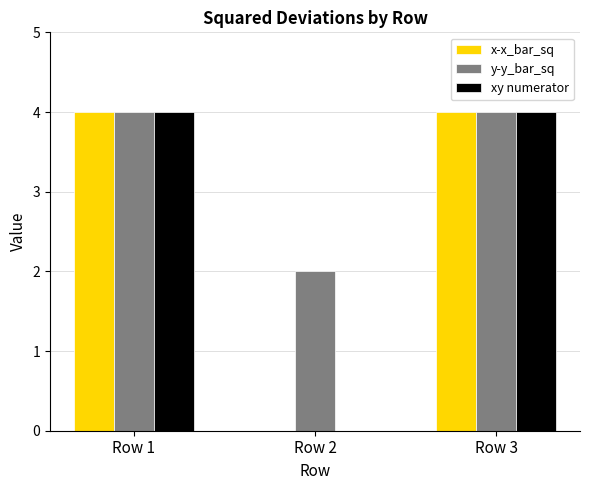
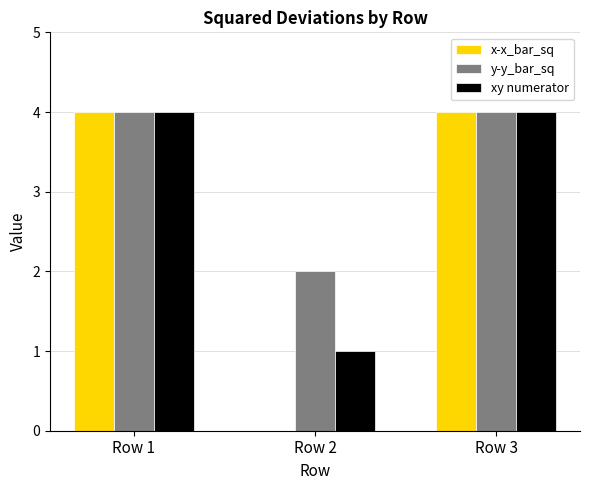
xy numerator, Row 2: 0 -> 1
